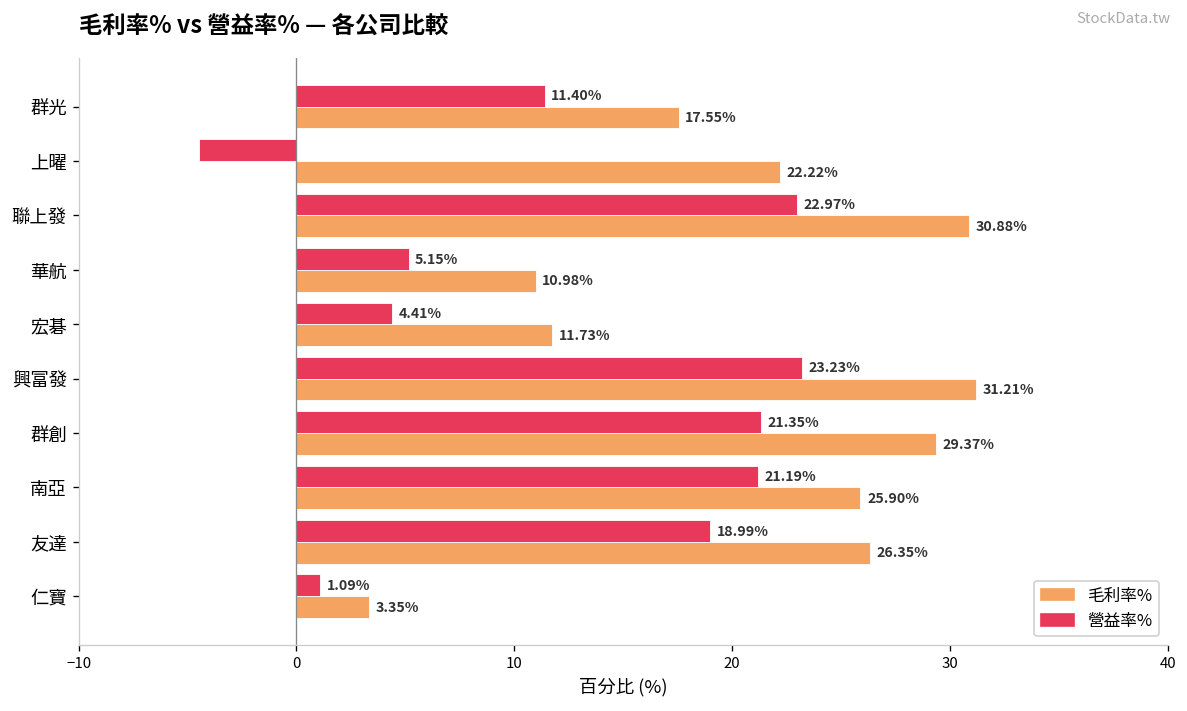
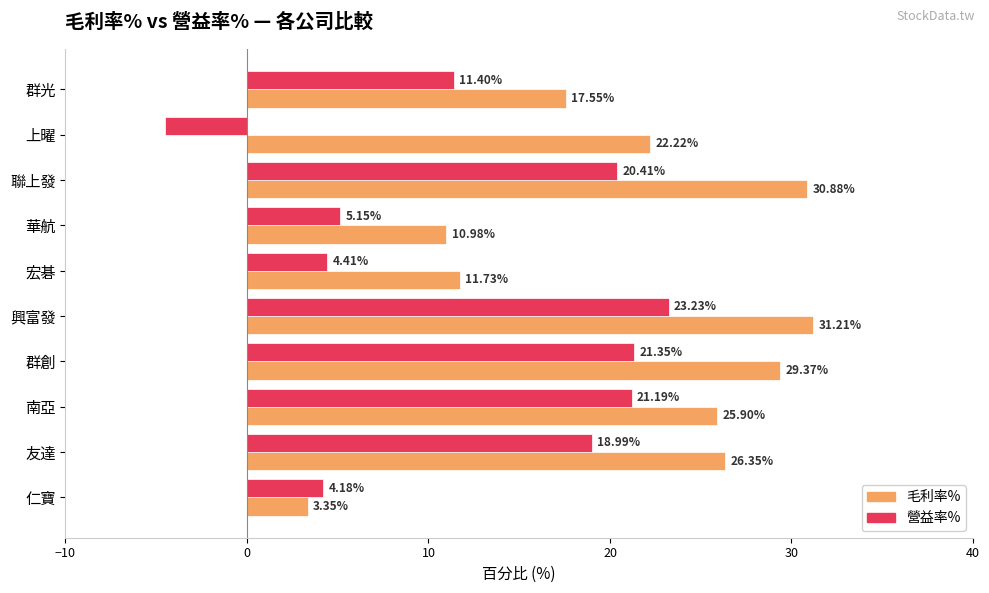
營益率%, 聯上發: 22.97% -> 20.41%
營益率%, 仁寶: 1.09% -> 4.18%
